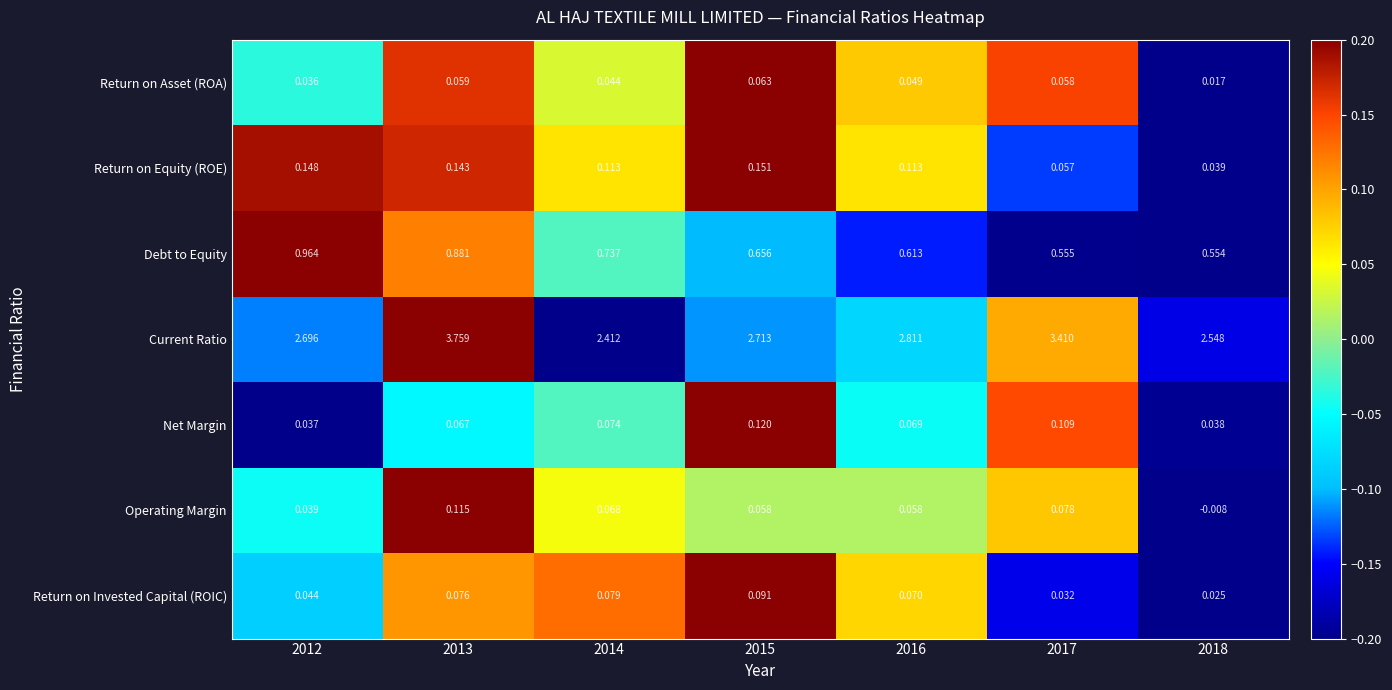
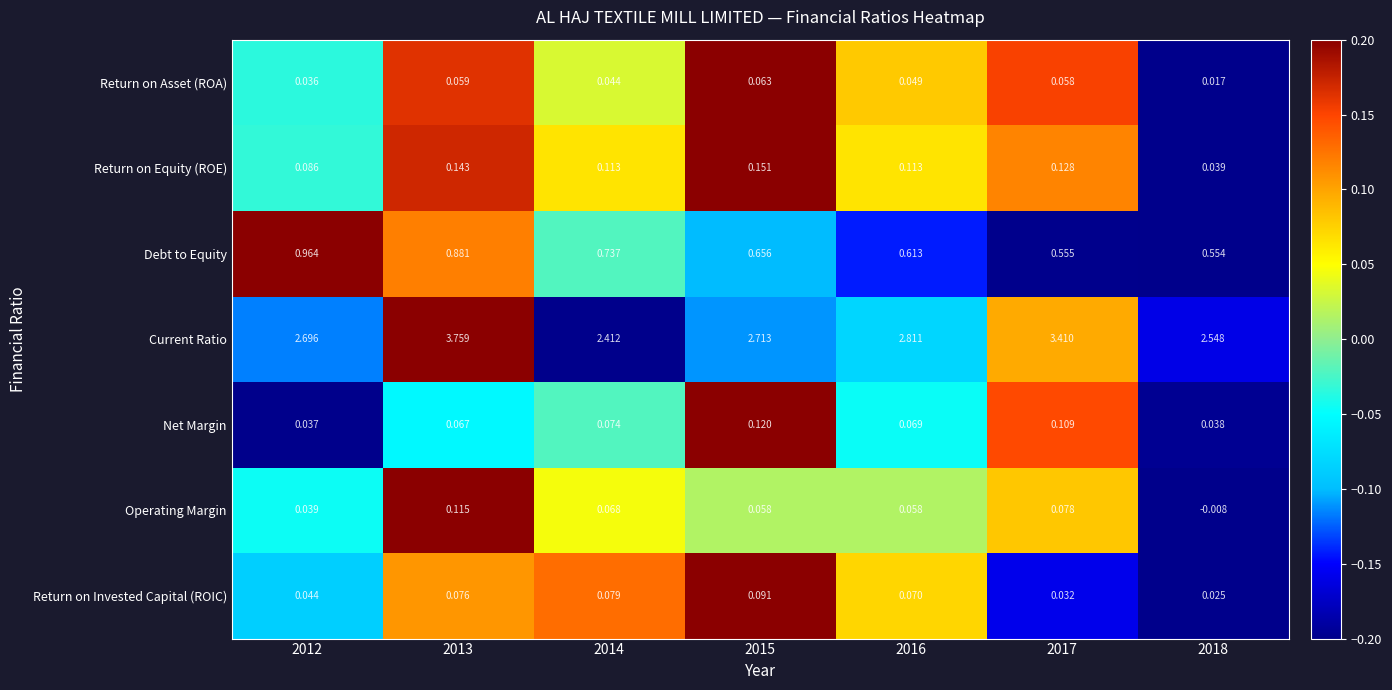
Return on Equity (ROE), 2012: 0.148 -> 0.086
Return on Equity (ROE), 2017: 0.057 -> 0.128
